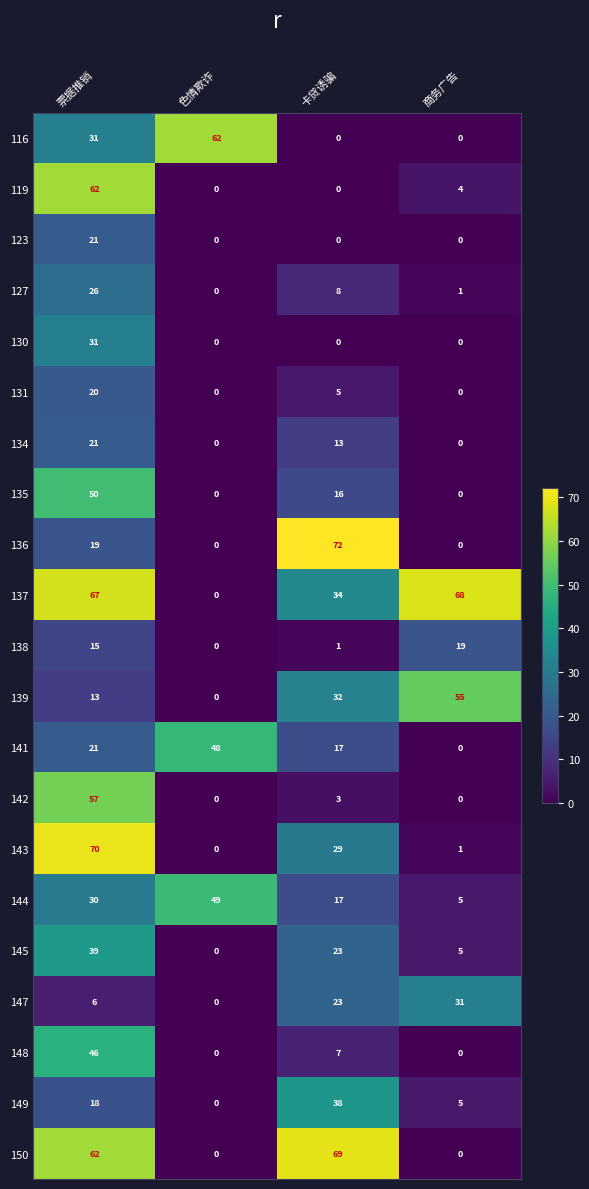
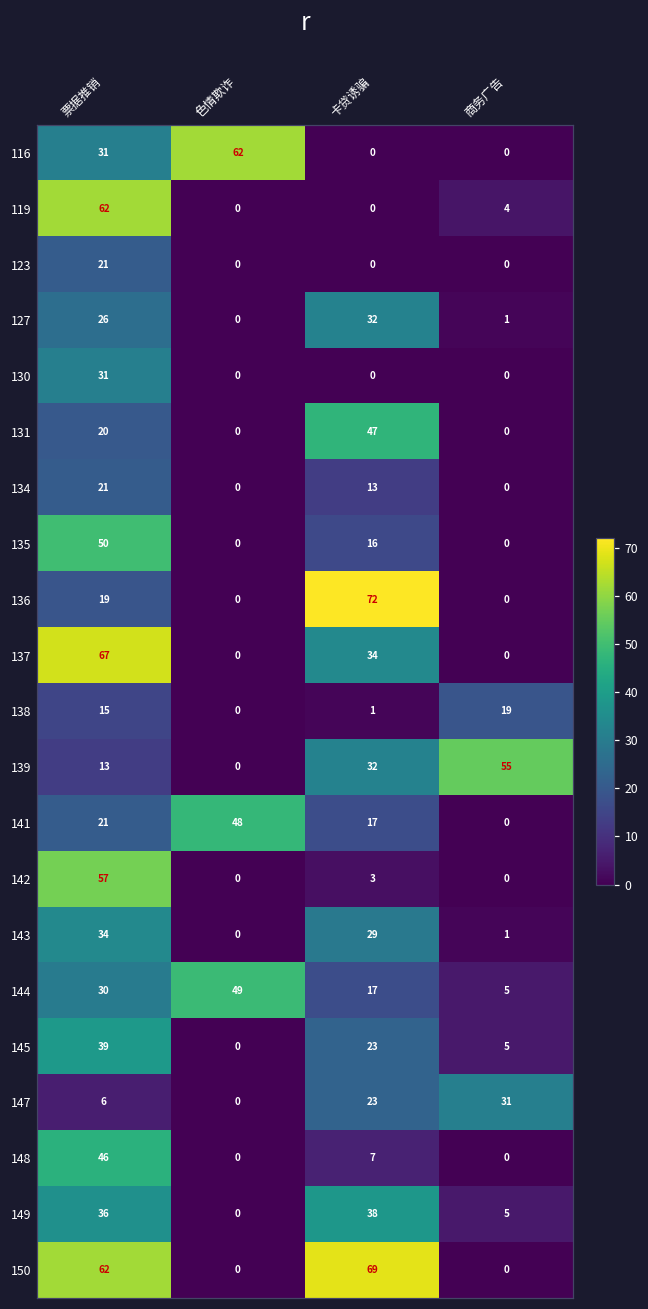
127, 卡贷诱骗: 8 -> 32
131, 卡贷诱骗: 5 -> 47
137, 商务广告: 68 -> 0
143, 票据推销: 70 -> 34
149, 票据推销: 18 -> 36
